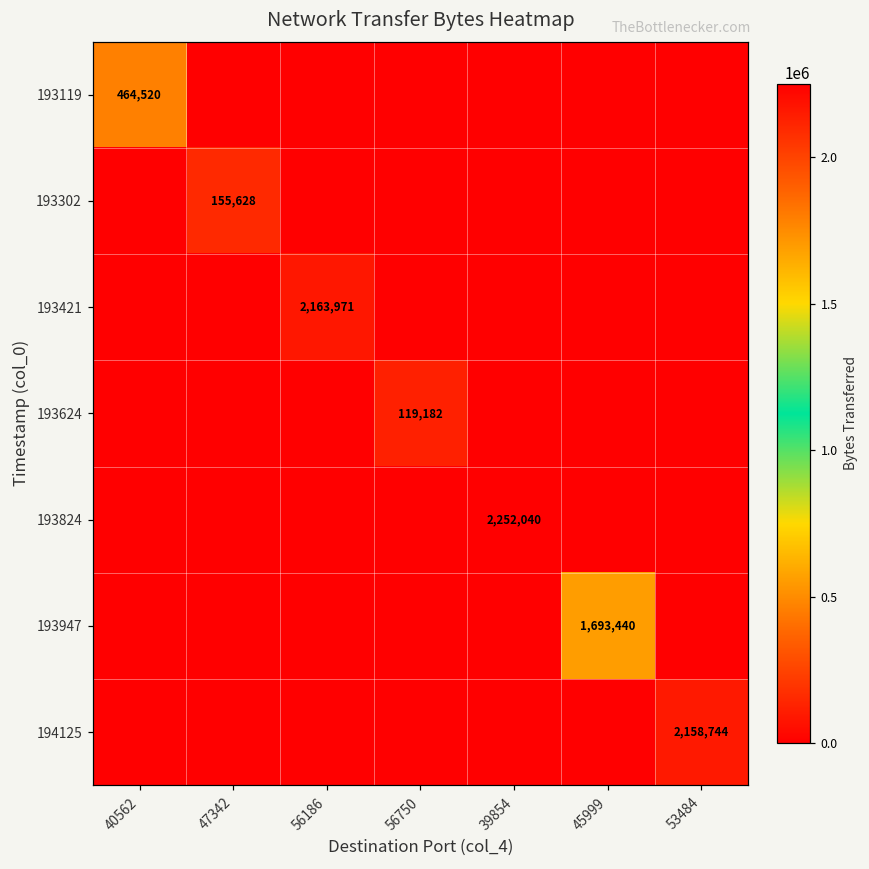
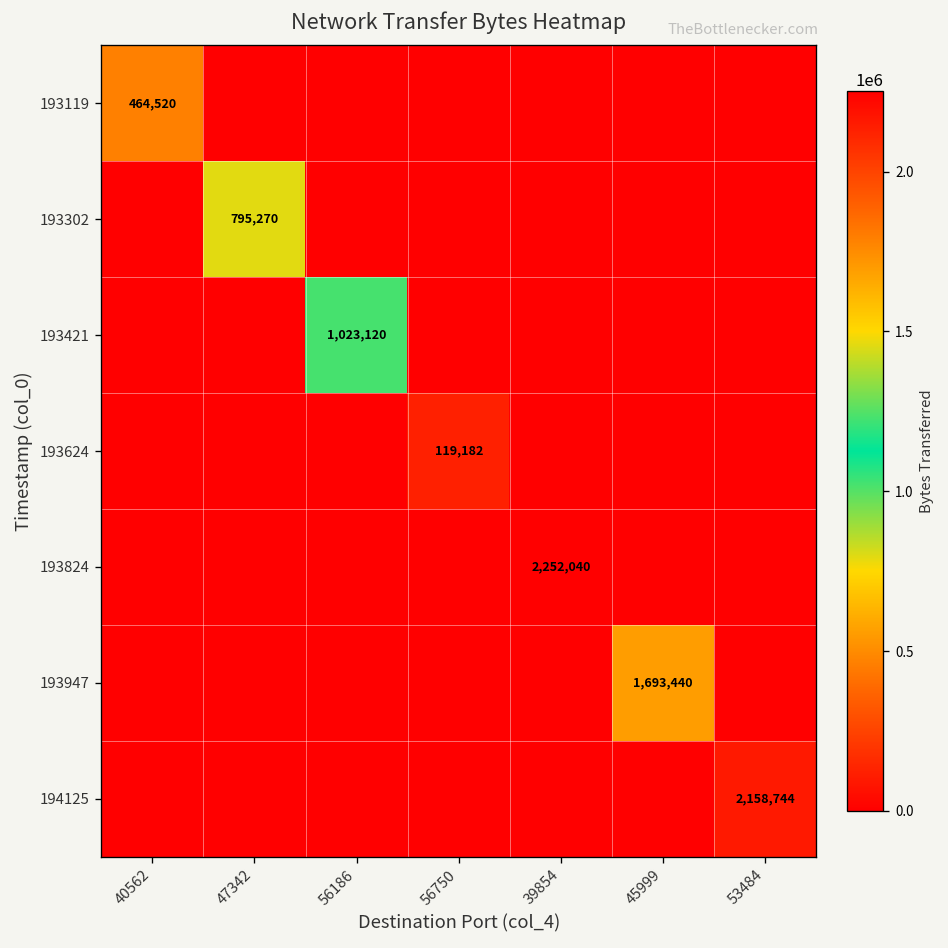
193302, 47342: 155,628 -> 795,270
193421, 56186: 2,163,971 -> 1,023,120
